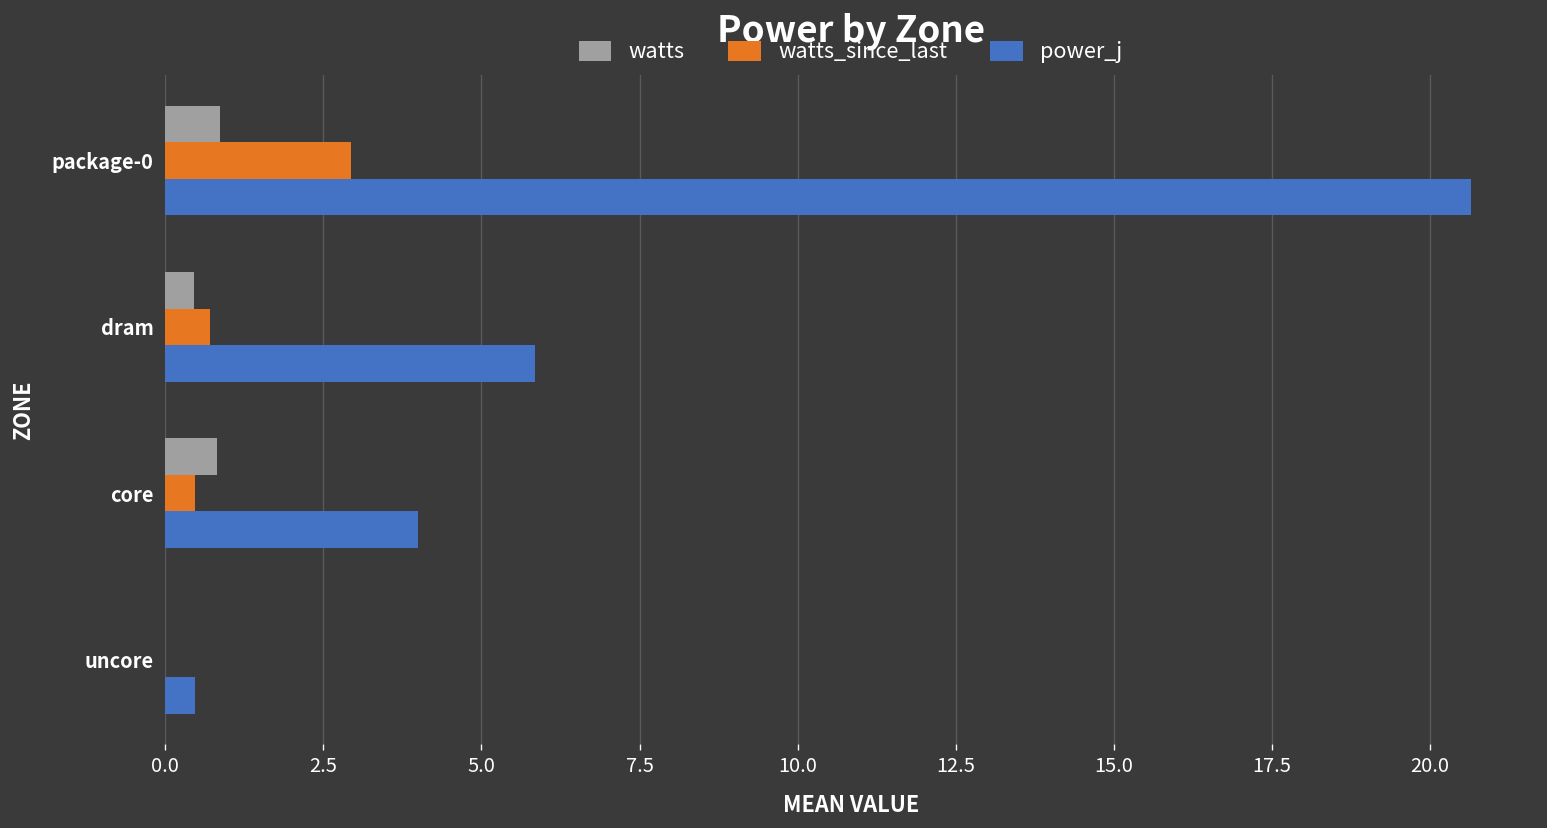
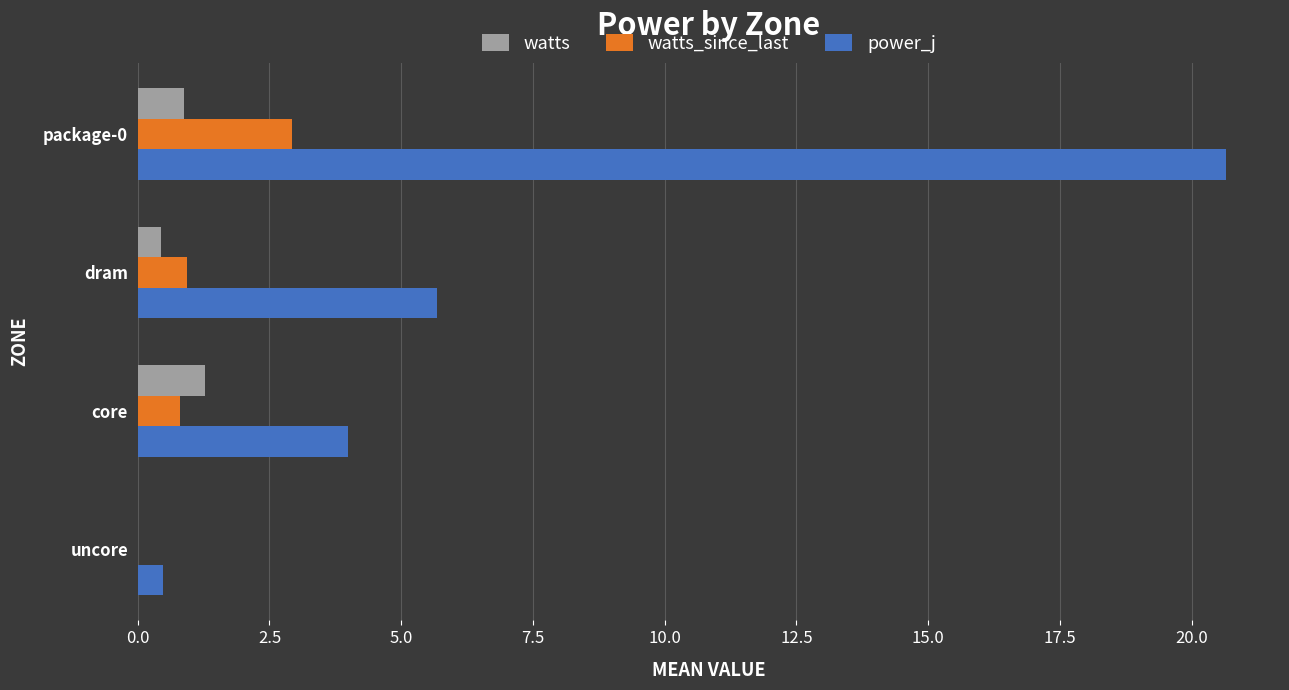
watts_since_last, dram: 0.7 -> 0.9
power_j, dram: 5.9 -> 5.7
watts, core: 0.8 -> 1.3
watts_since_last, core: 0.5 -> 0.8
